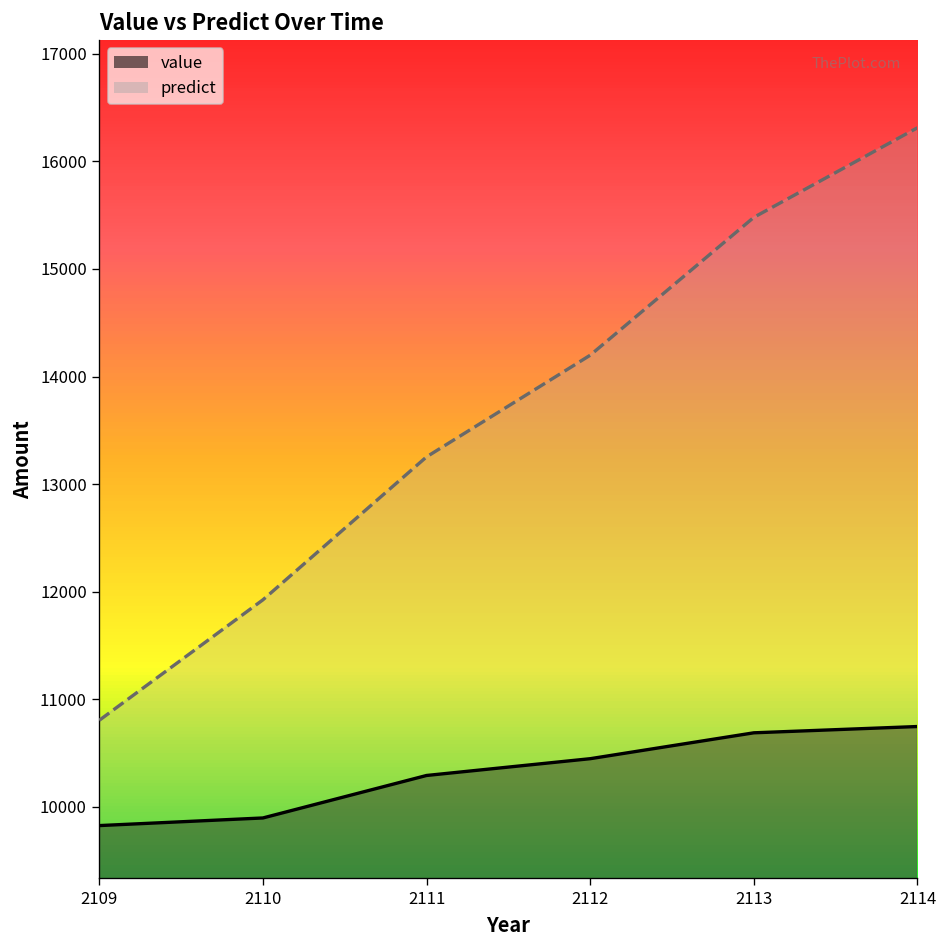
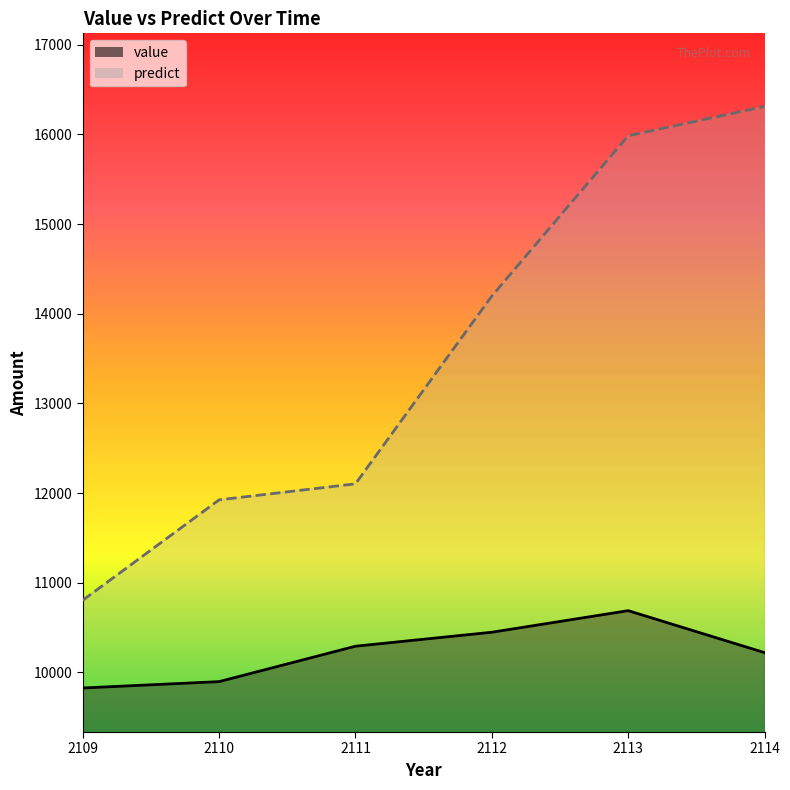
predict, 2111: 13300 -> 12100
predict, 2113: 15500 -> 16000
value, 2114: 10700 -> 10200
